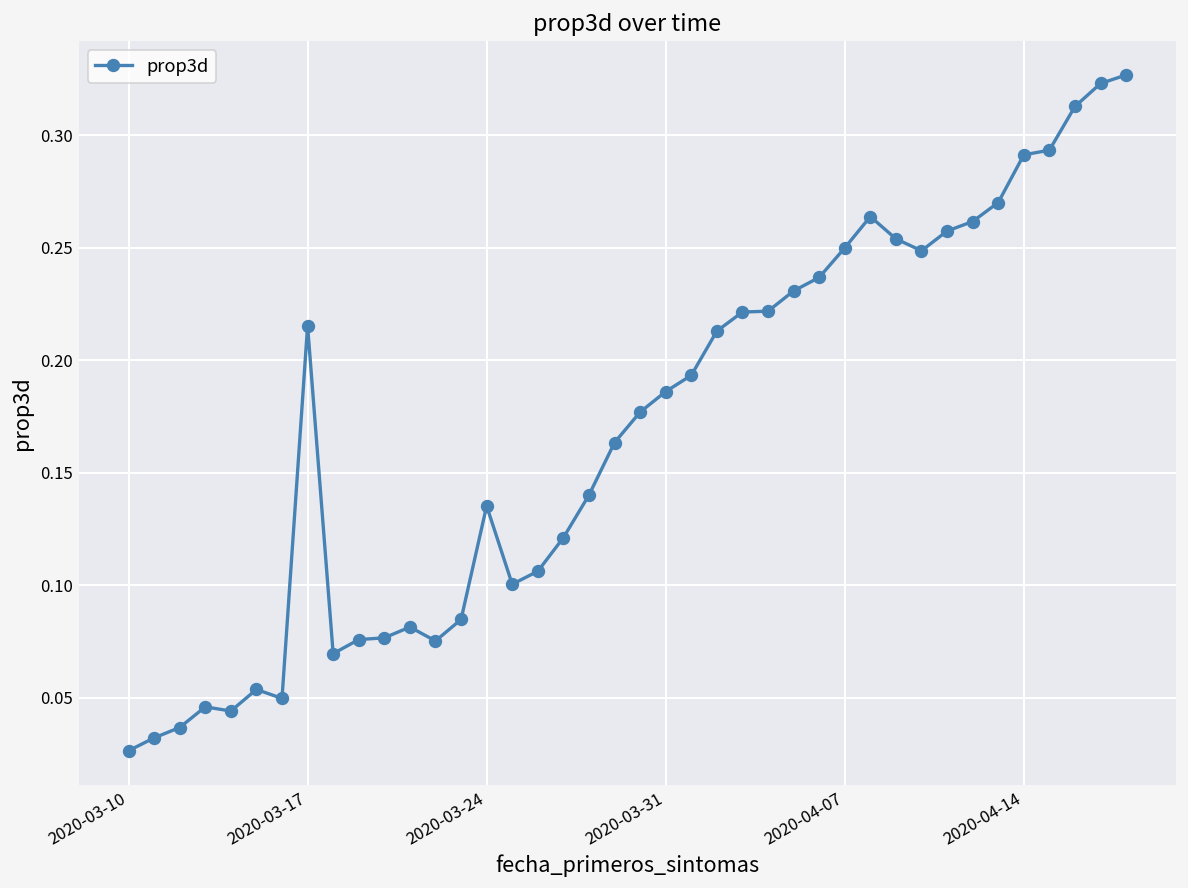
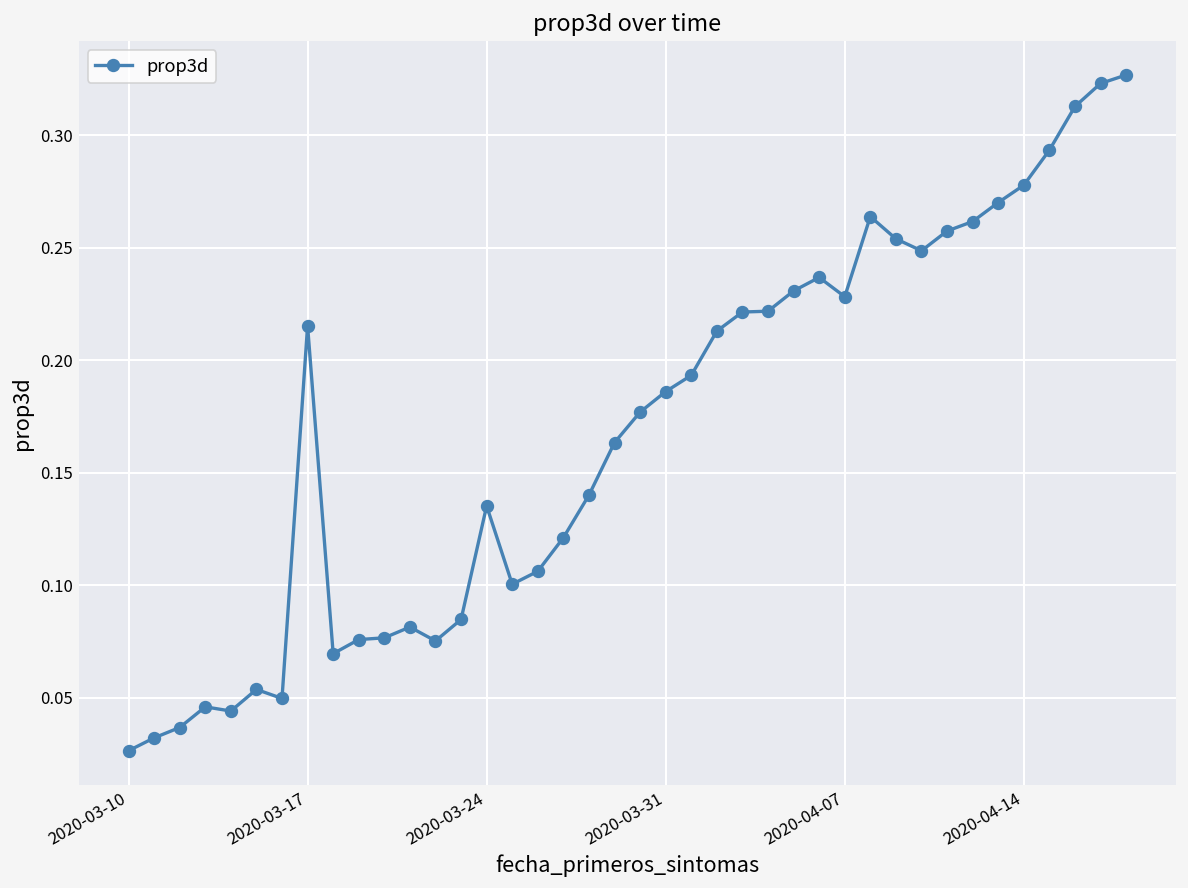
2020-04-07: 0.250 -> 0.228
2020-04-14: 0.291 -> 0.278
